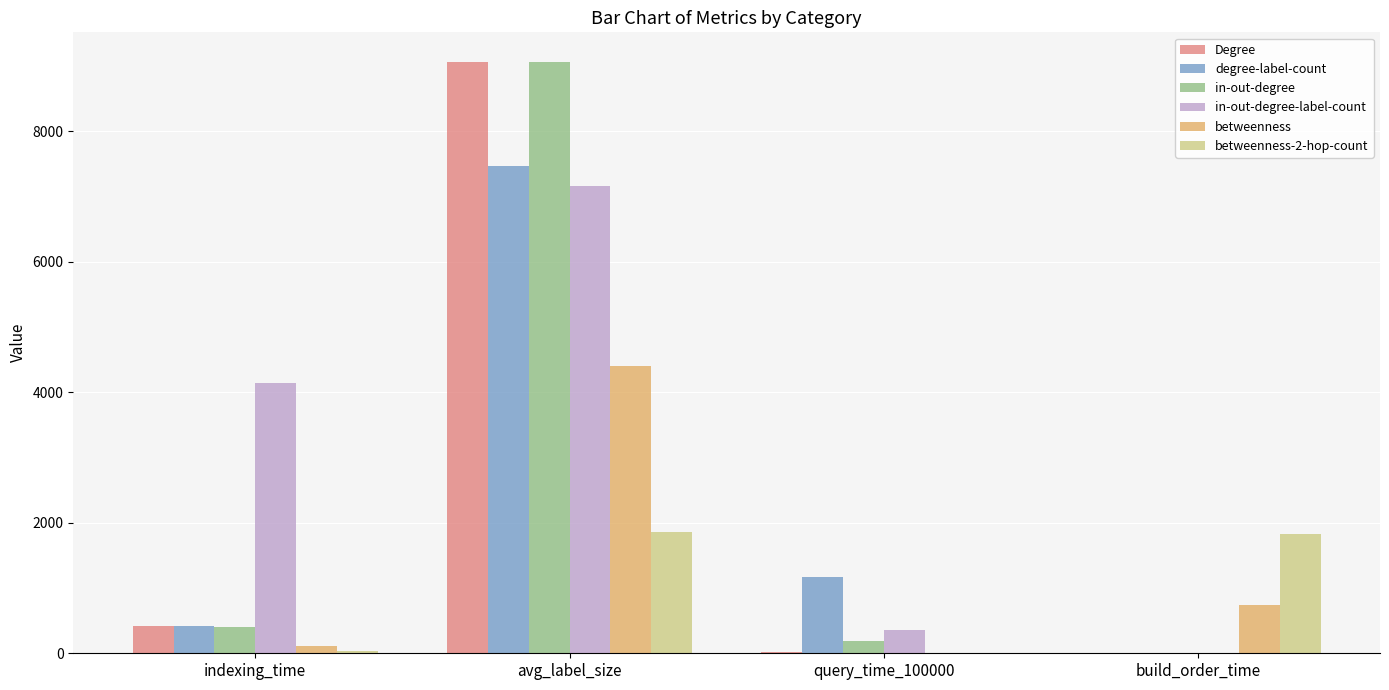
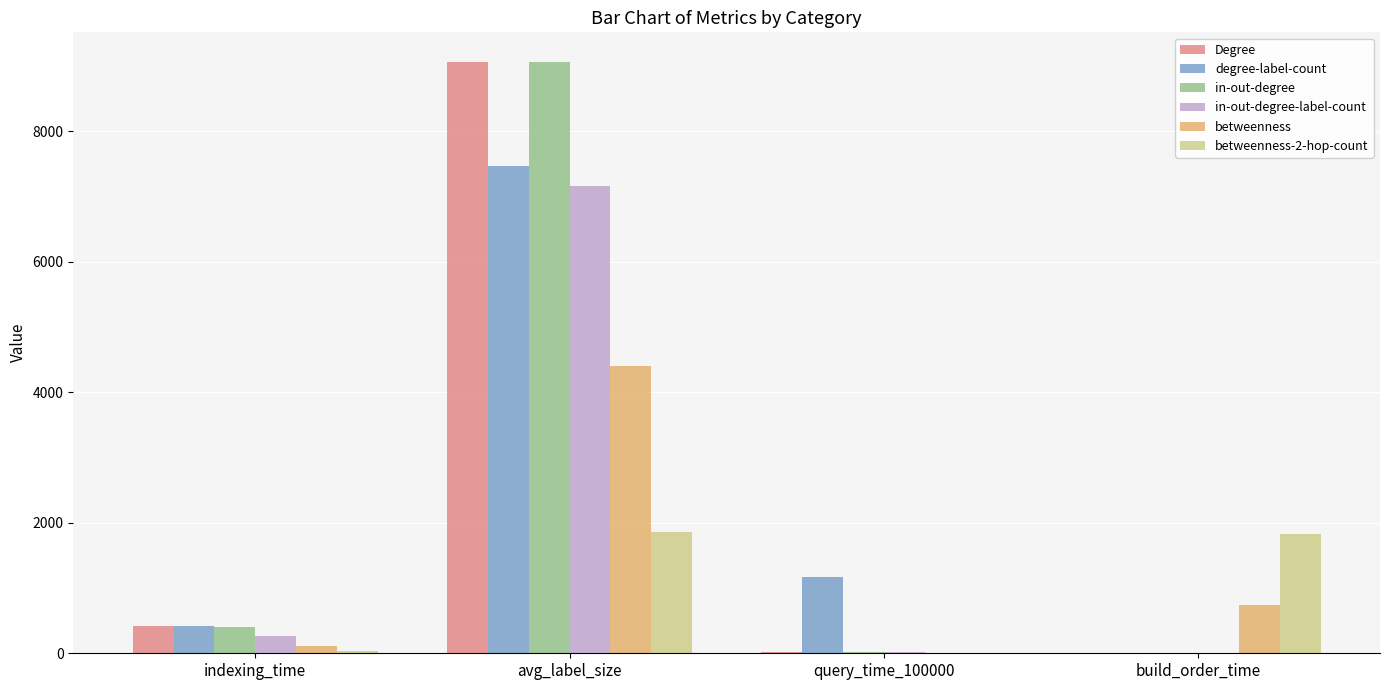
in-out-degree-label-count, indexing_time: 4100 -> 300
in-out-degree, query_time_100000: 200 -> 0
in-out-degree-label-count, query_time_100000: 400 -> 0
